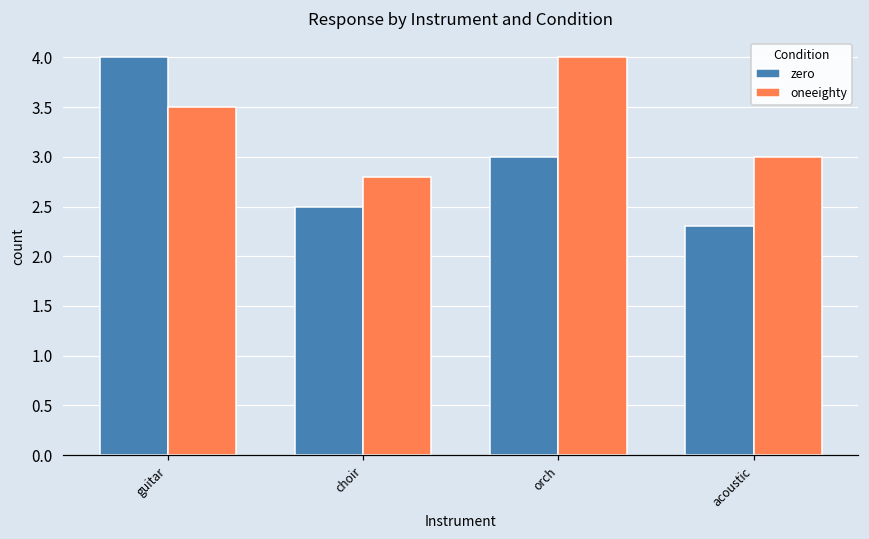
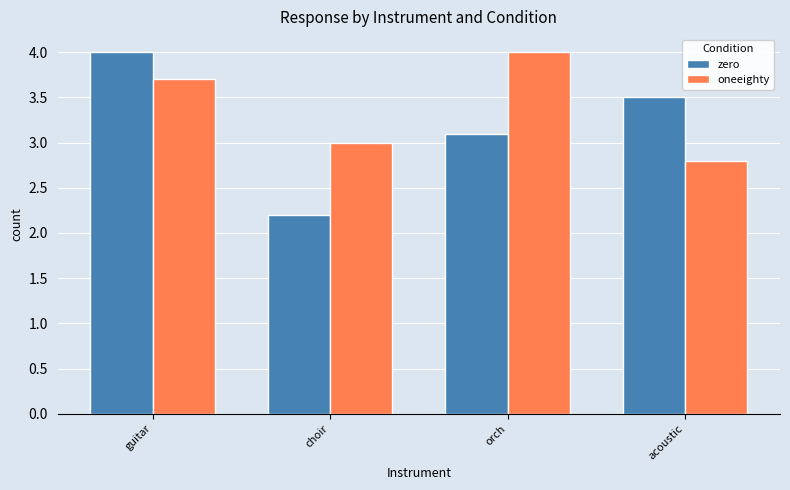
oneeighty, guitar: 3.5 -> 3.7
zero, choir: 2.5 -> 2.2
oneeighty, choir: 2.8 -> 3.0
zero, orch: 3.0 -> 3.1
zero, acoustic: 2.3 -> 3.5
oneeighty, acoustic: 3.0 -> 2.8
